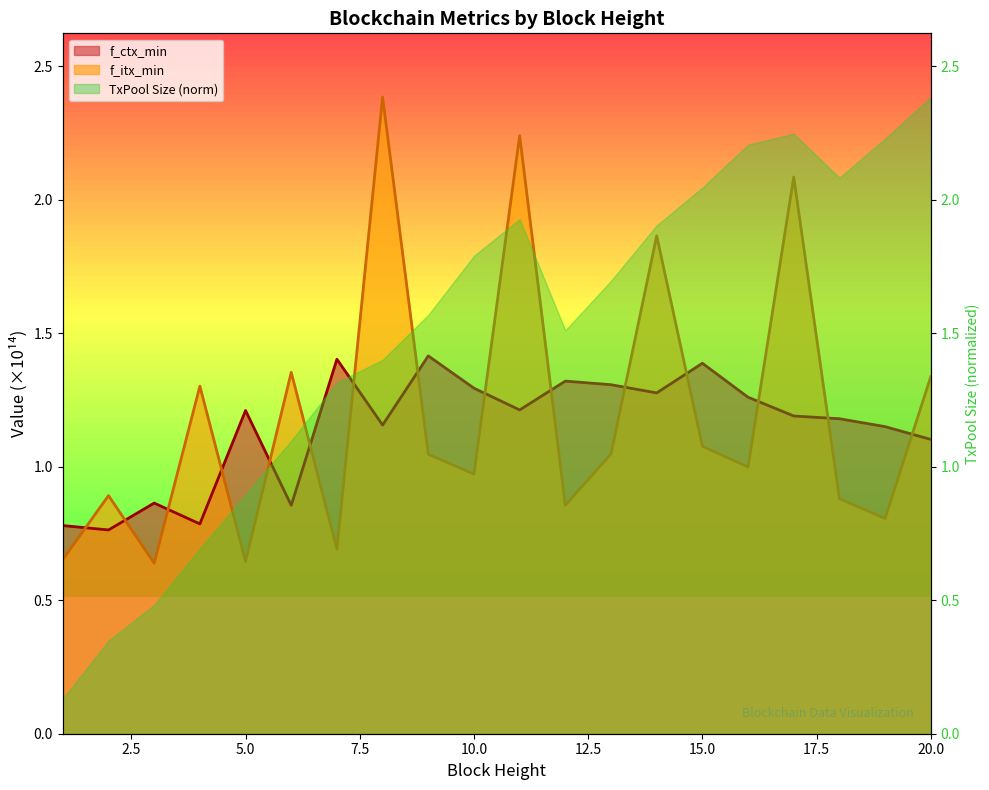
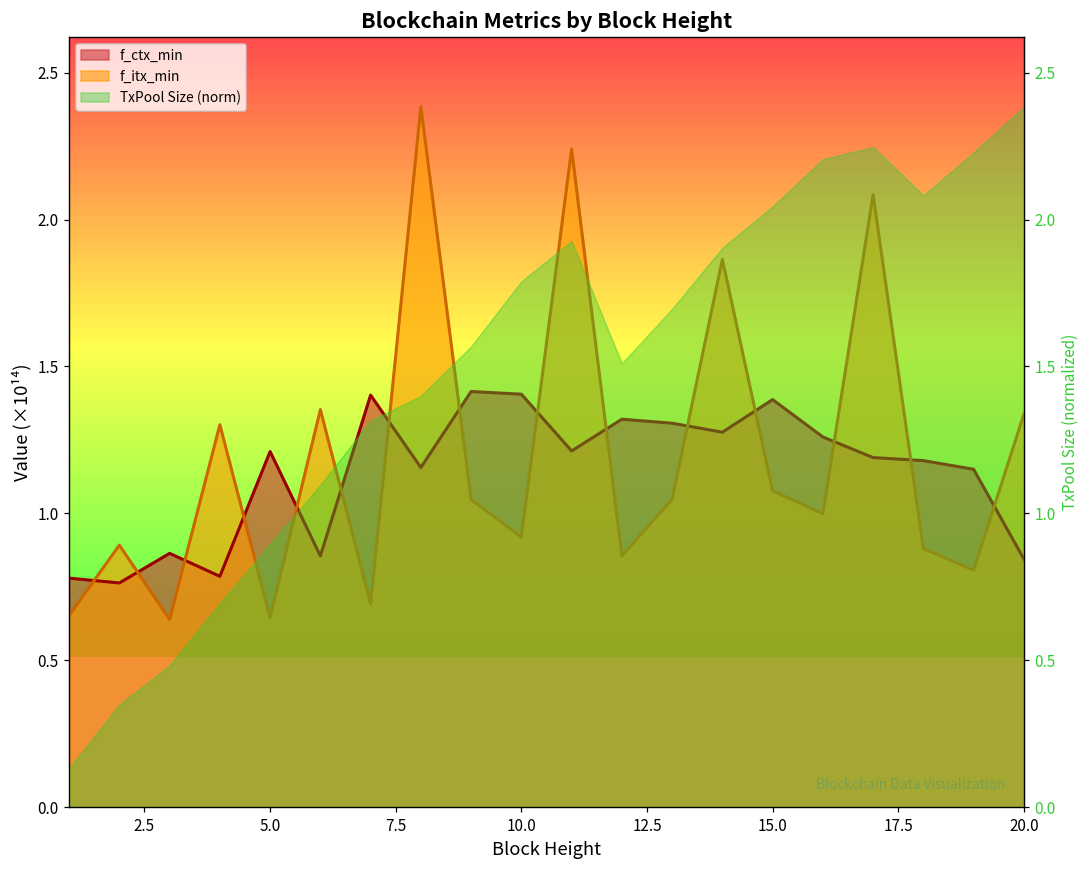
f_ctx_min, 10.0: 1.29 -> 1.41
f_itx_min, 10.0: 0.97 -> 0.92
f_ctx_min, 20.0: 1.10 -> 0.84
